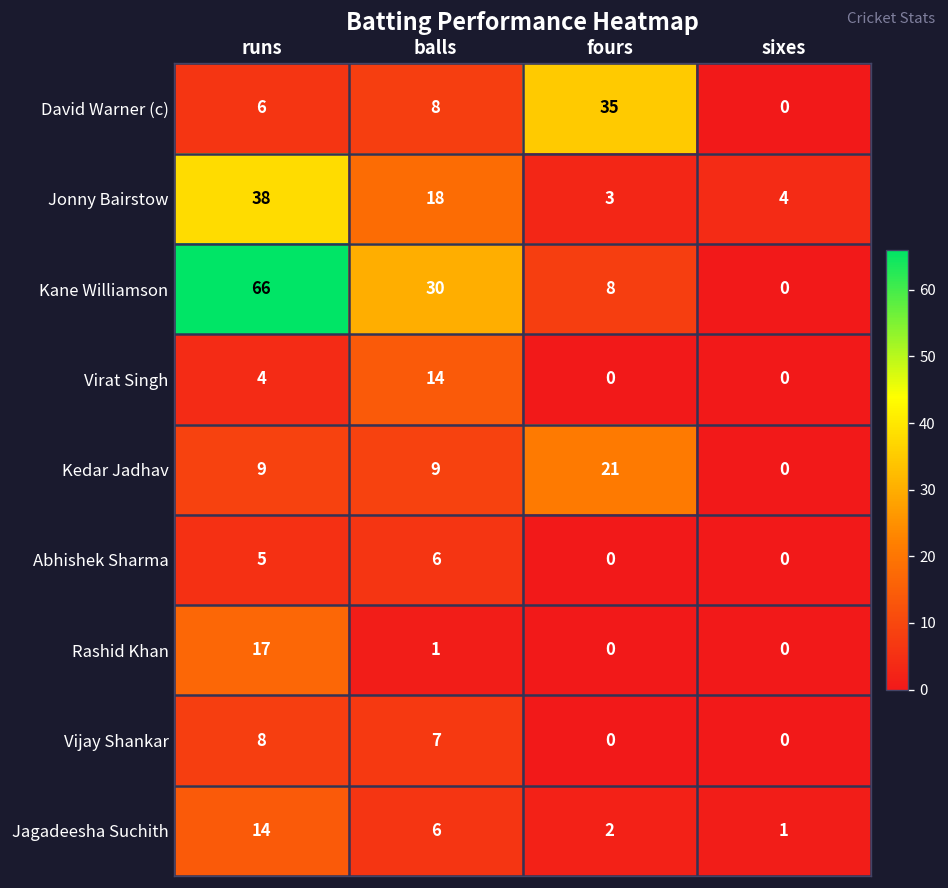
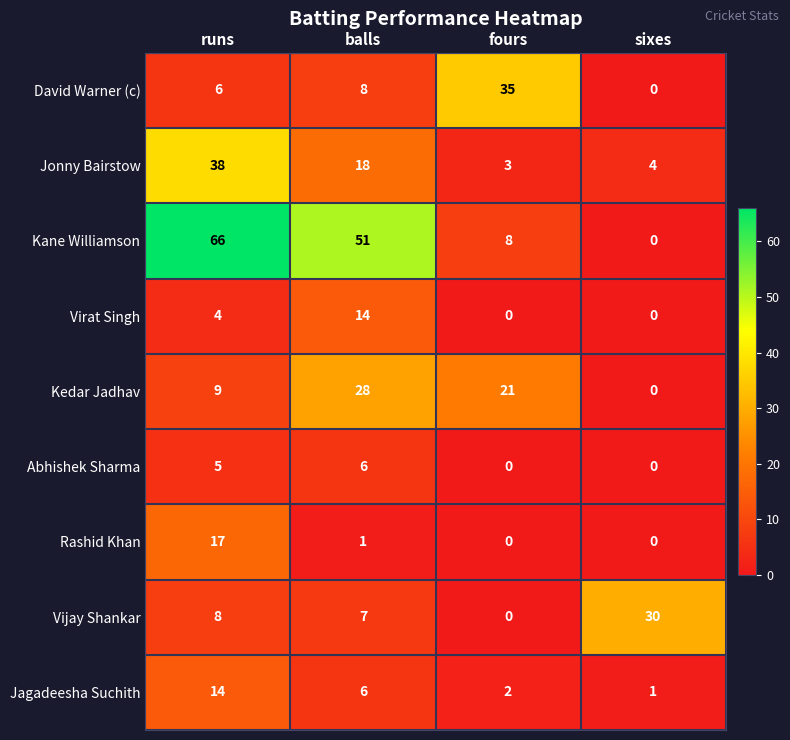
Kane Williamson, balls: 30 -> 51
Kedar Jadhav, balls: 9 -> 28
Vijay Shankar, sixes: 0 -> 30
